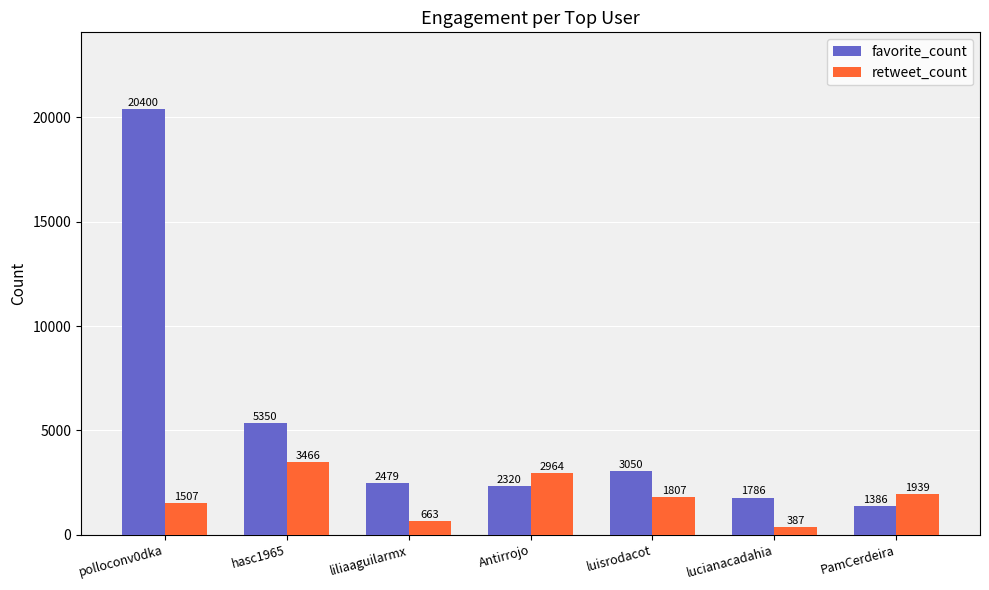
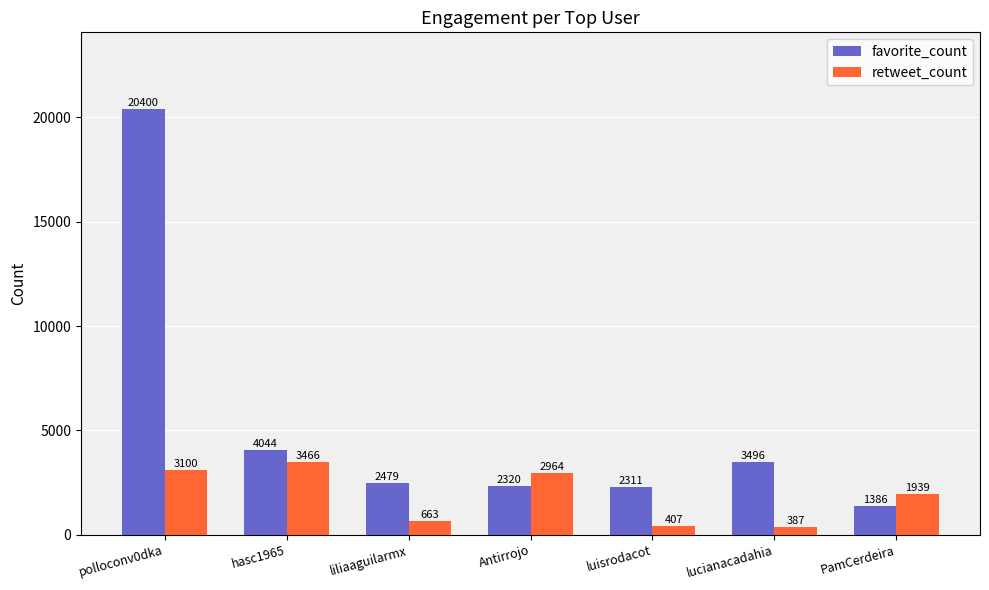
retweet_count, polloconv0dka: 1507 -> 3100
favorite_count, hasc1965: 5350 -> 4044
favorite_count, luisrodacot: 3050 -> 2311
retweet_count, luisrodacot: 1807 -> 407
favorite_count, lucianacadahia: 1786 -> 3496
